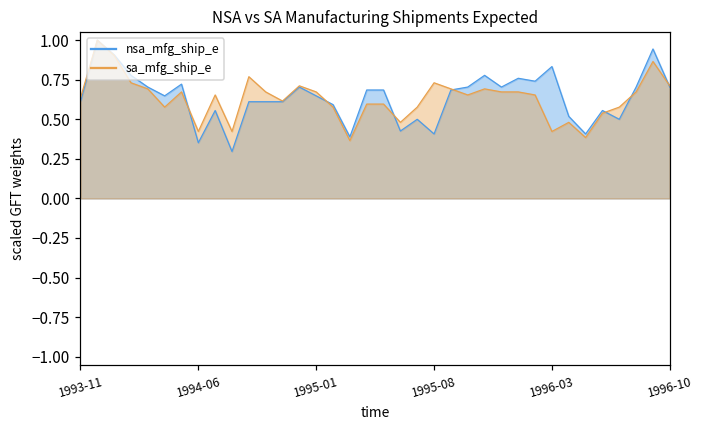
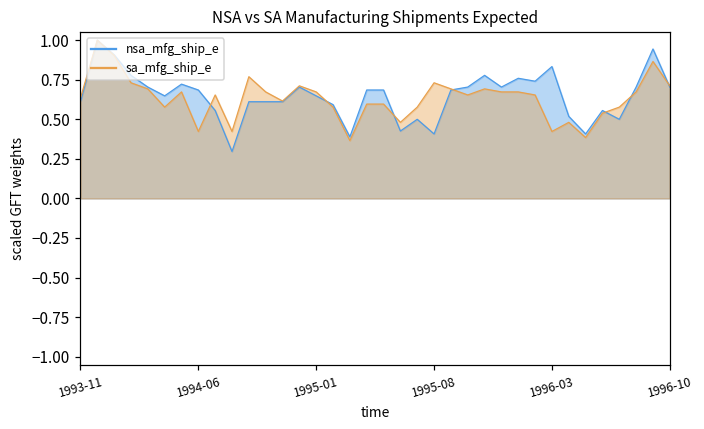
nsa_mfg_ship_e, 1994-06: 0.35 -> 0.69
